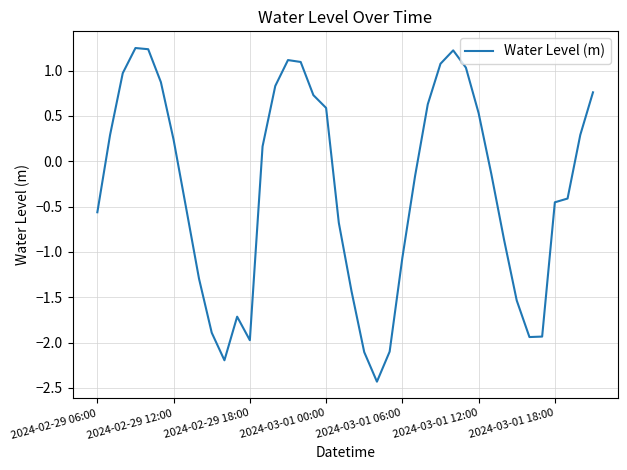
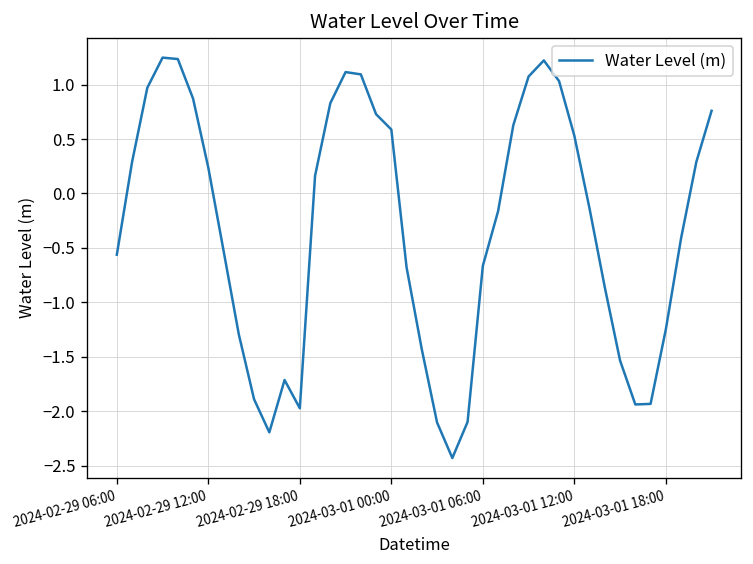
2024-03-01 06:00: -1.1 -> -0.7
2024-03-01 18:00: -0.5 -> -1.2
